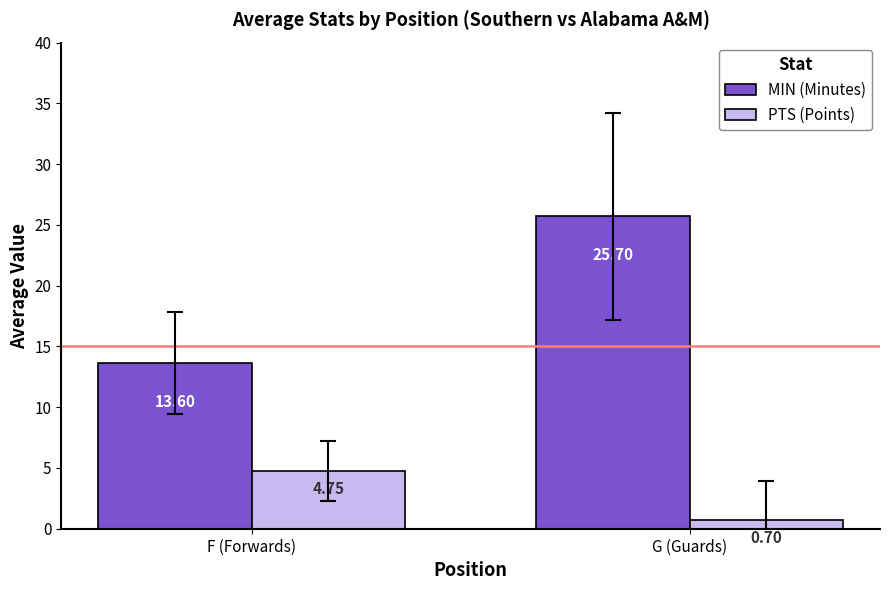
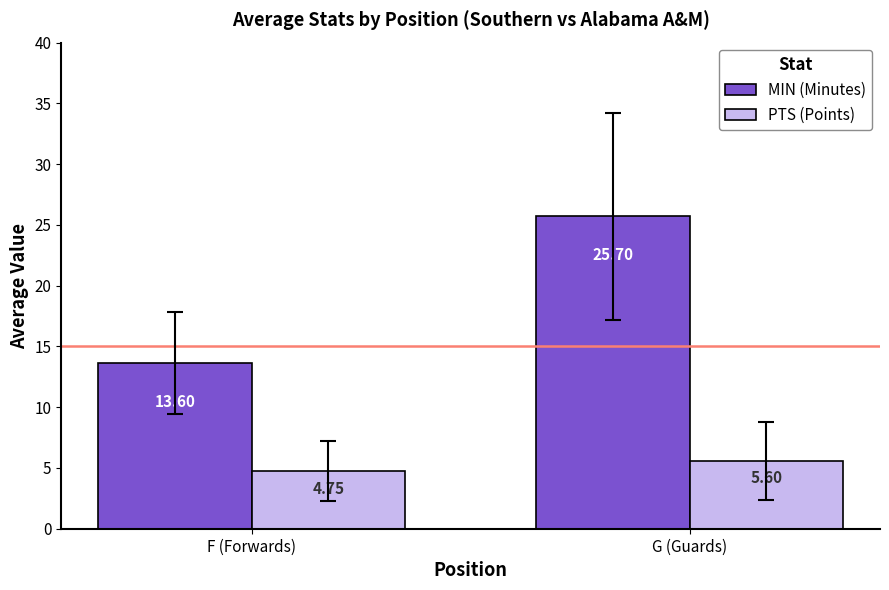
PTS (Points), G (Guards): 0.70 -> 5.60
